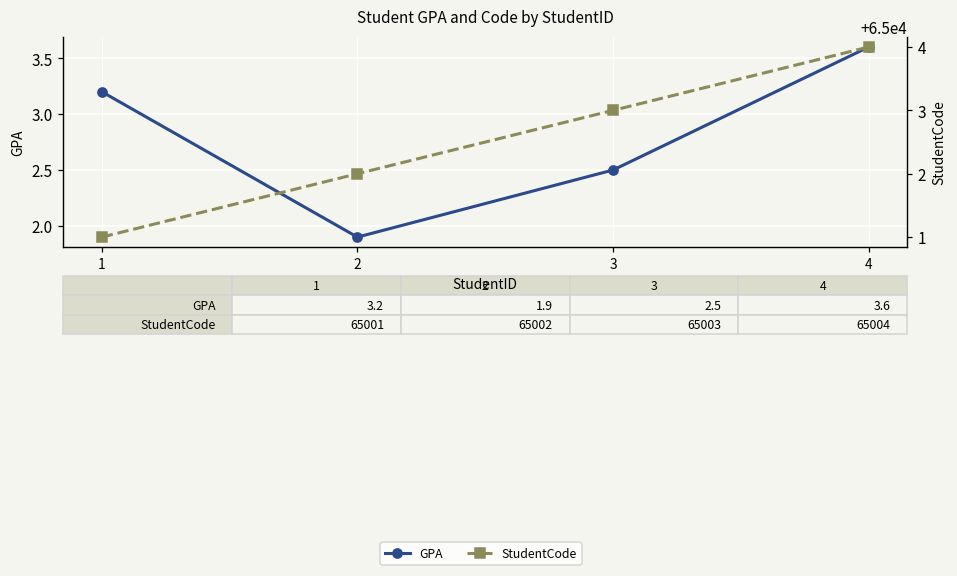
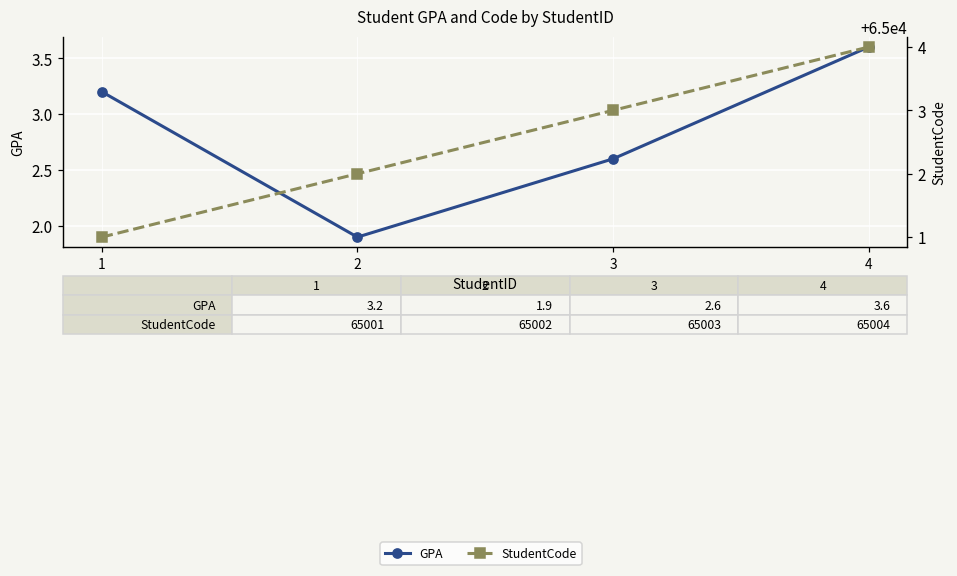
GPA, 3: 2.5 -> 2.6
